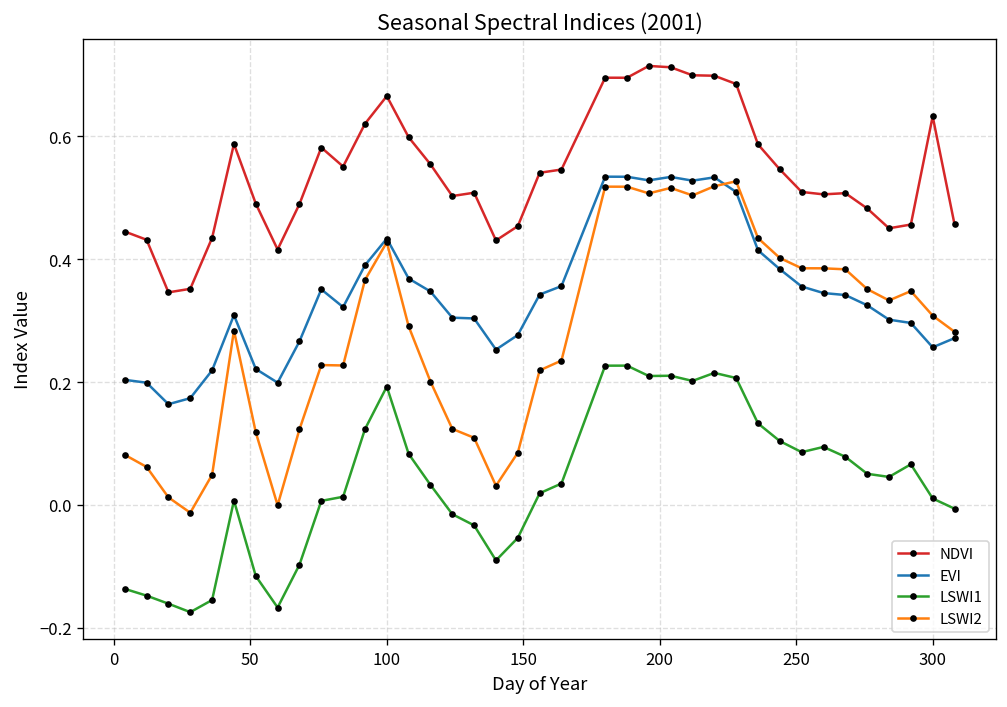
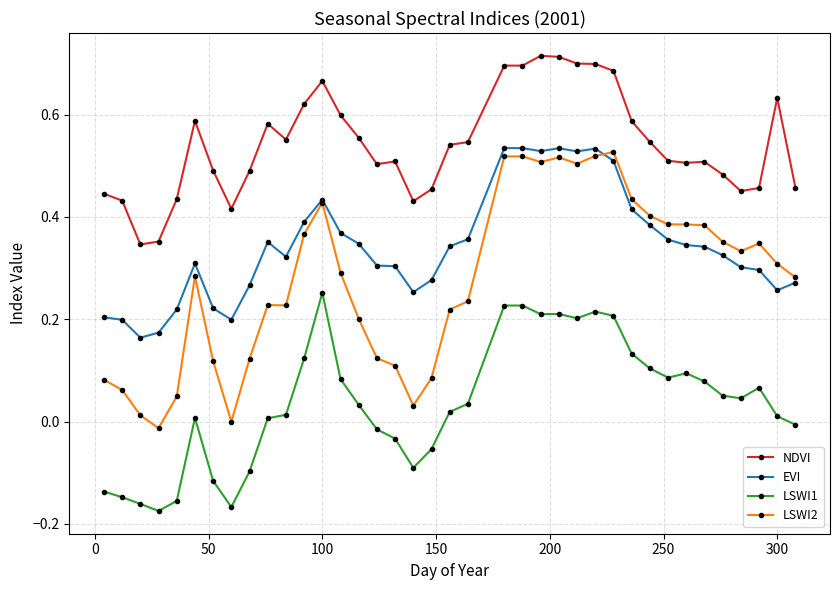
LSWI1, 100: 0.19 -> 0.25
